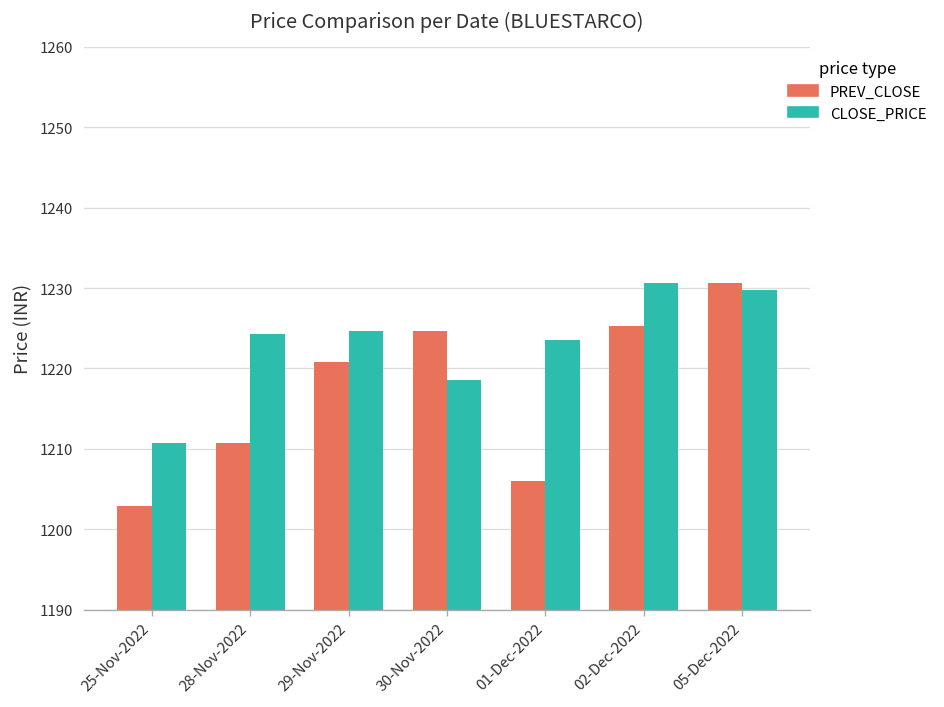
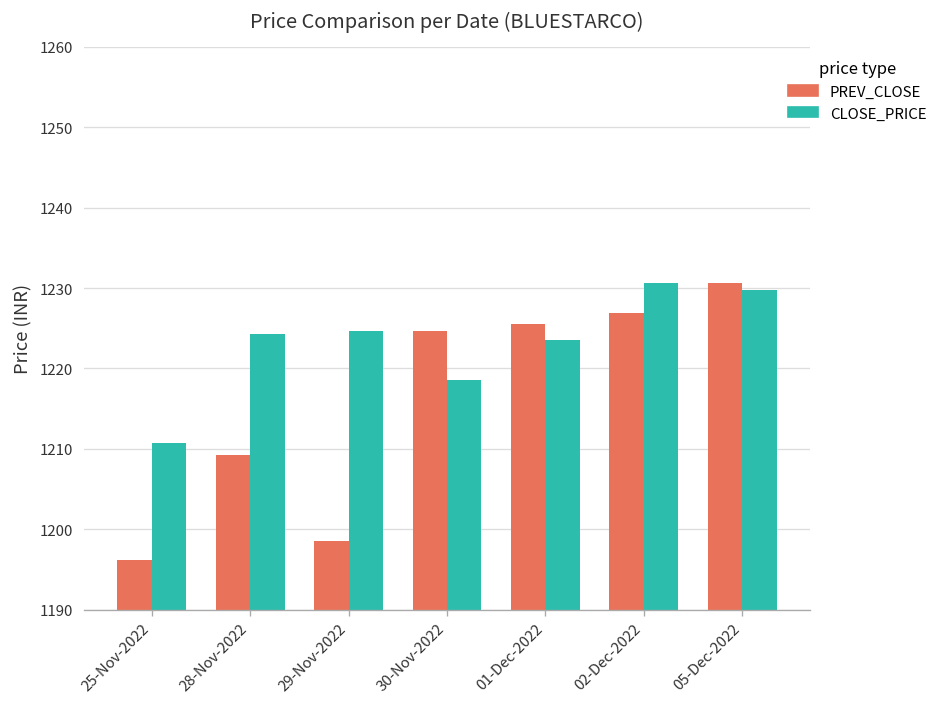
PREV_CLOSE, 25-Nov-2022: 1203 -> 1196
PREV_CLOSE, 28-Nov-2022: 1211 -> 1209
PREV_CLOSE, 29-Nov-2022: 1221 -> 1199
PREV_CLOSE, 01-Dec-2022: 1206 -> 1226
PREV_CLOSE, 02-Dec-2022: 1225 -> 1227
